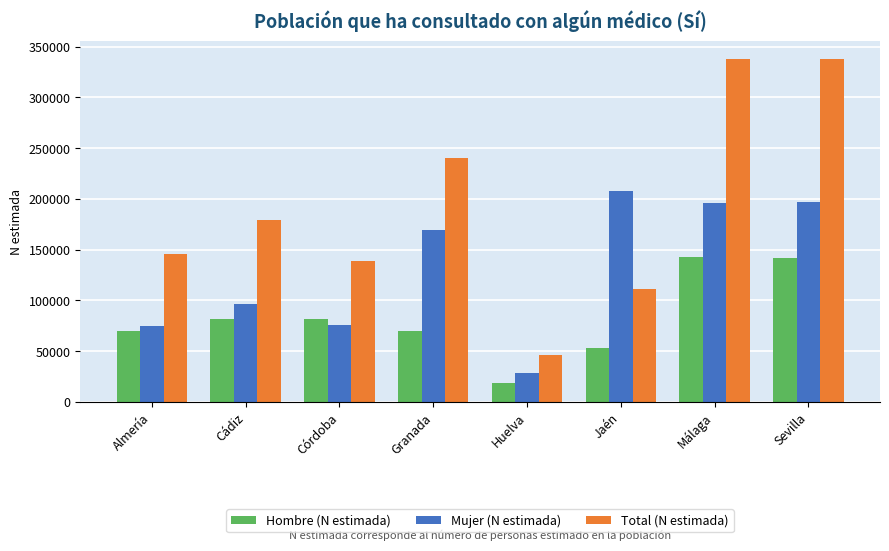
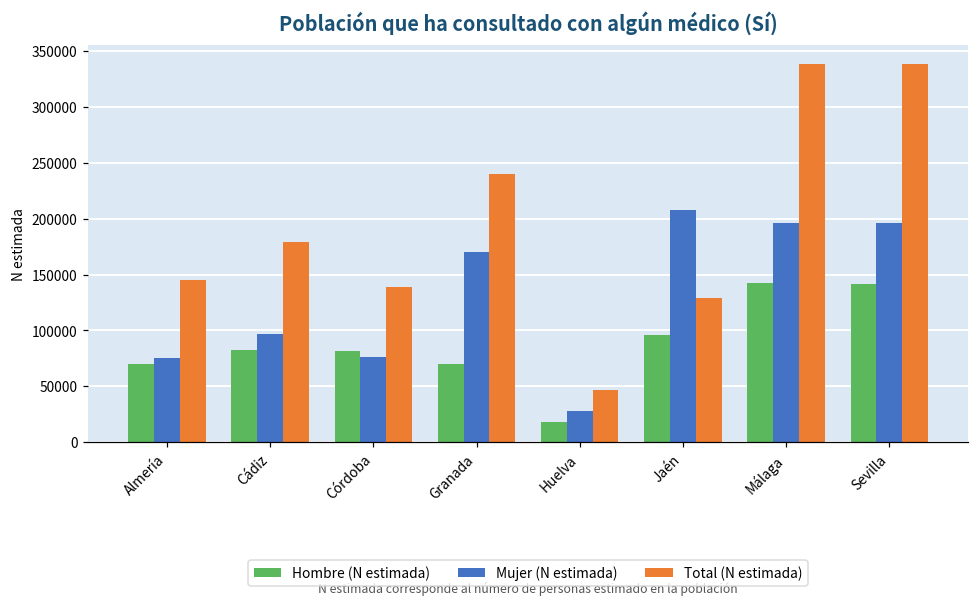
Hombre (N estimada), Jaén: 53000 -> 96000
Total (N estimada), Jaén: 111000 -> 129000
